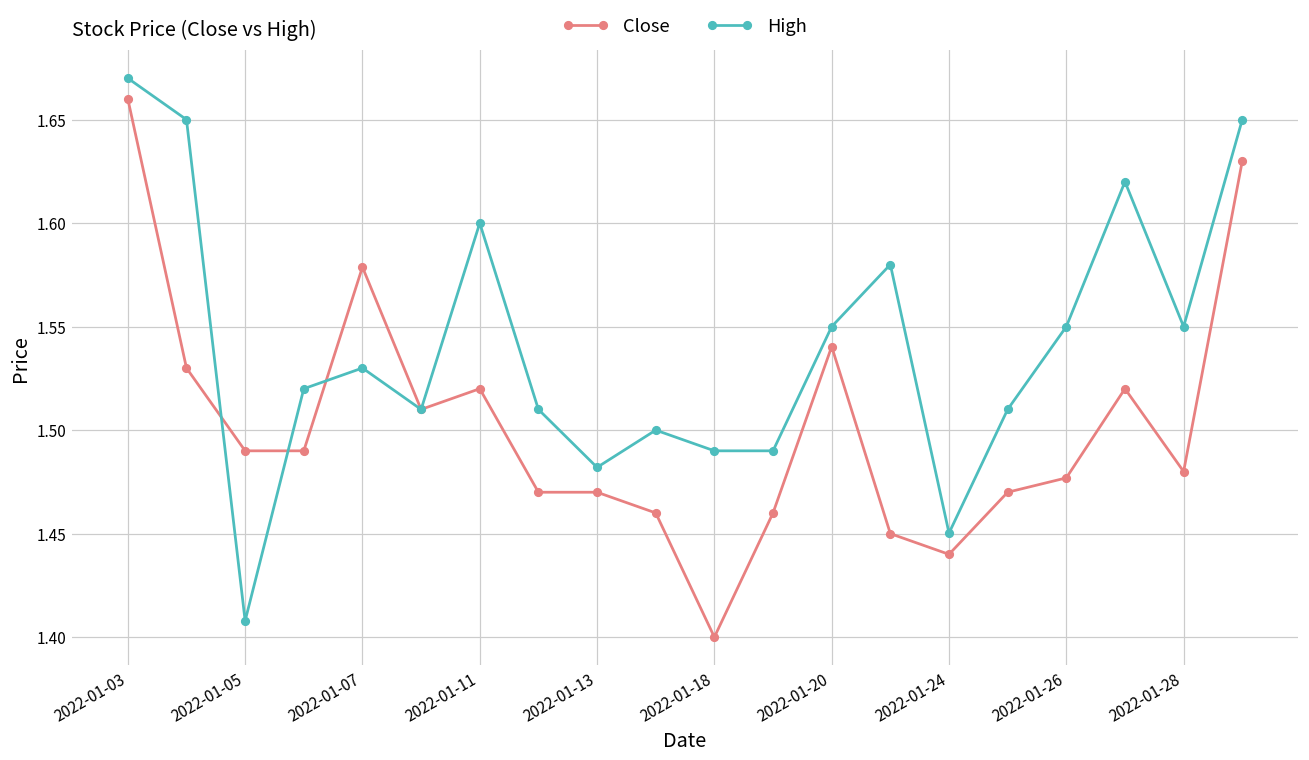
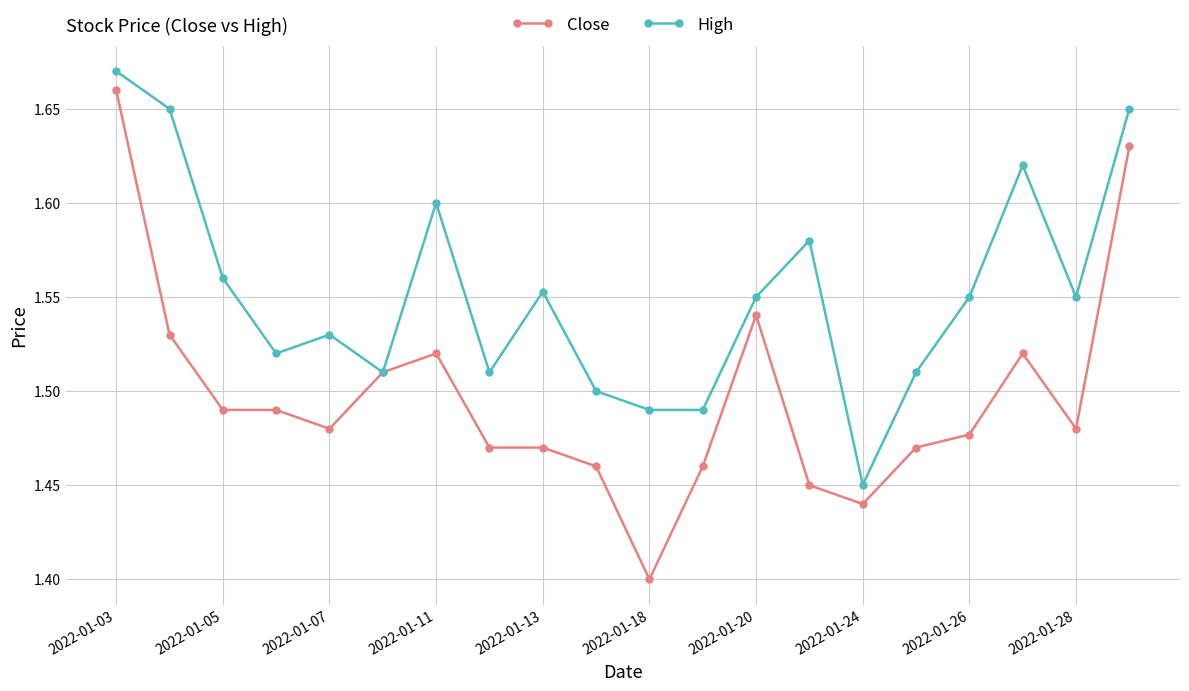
High, 2022-01-05: 1.408 -> 1.560
Close, 2022-01-07: 1.579 -> 1.480
High, 2022-01-13: 1.482 -> 1.553
